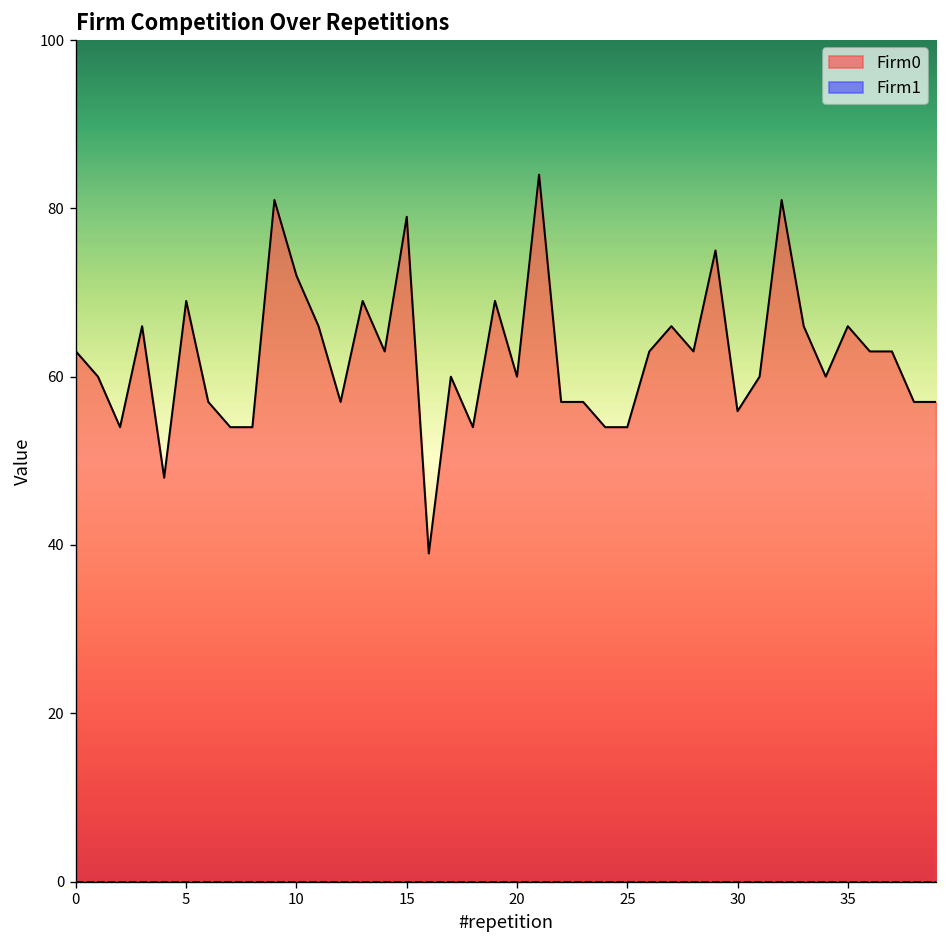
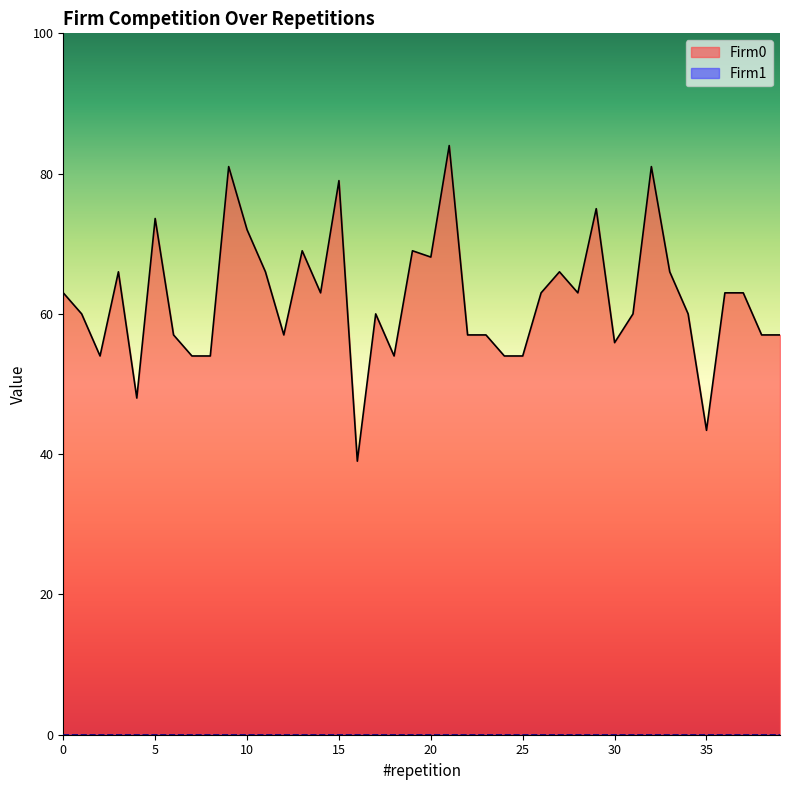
Firm0, 5: 69 -> 74
Firm0, 20: 60 -> 68
Firm0, 35: 66 -> 43
